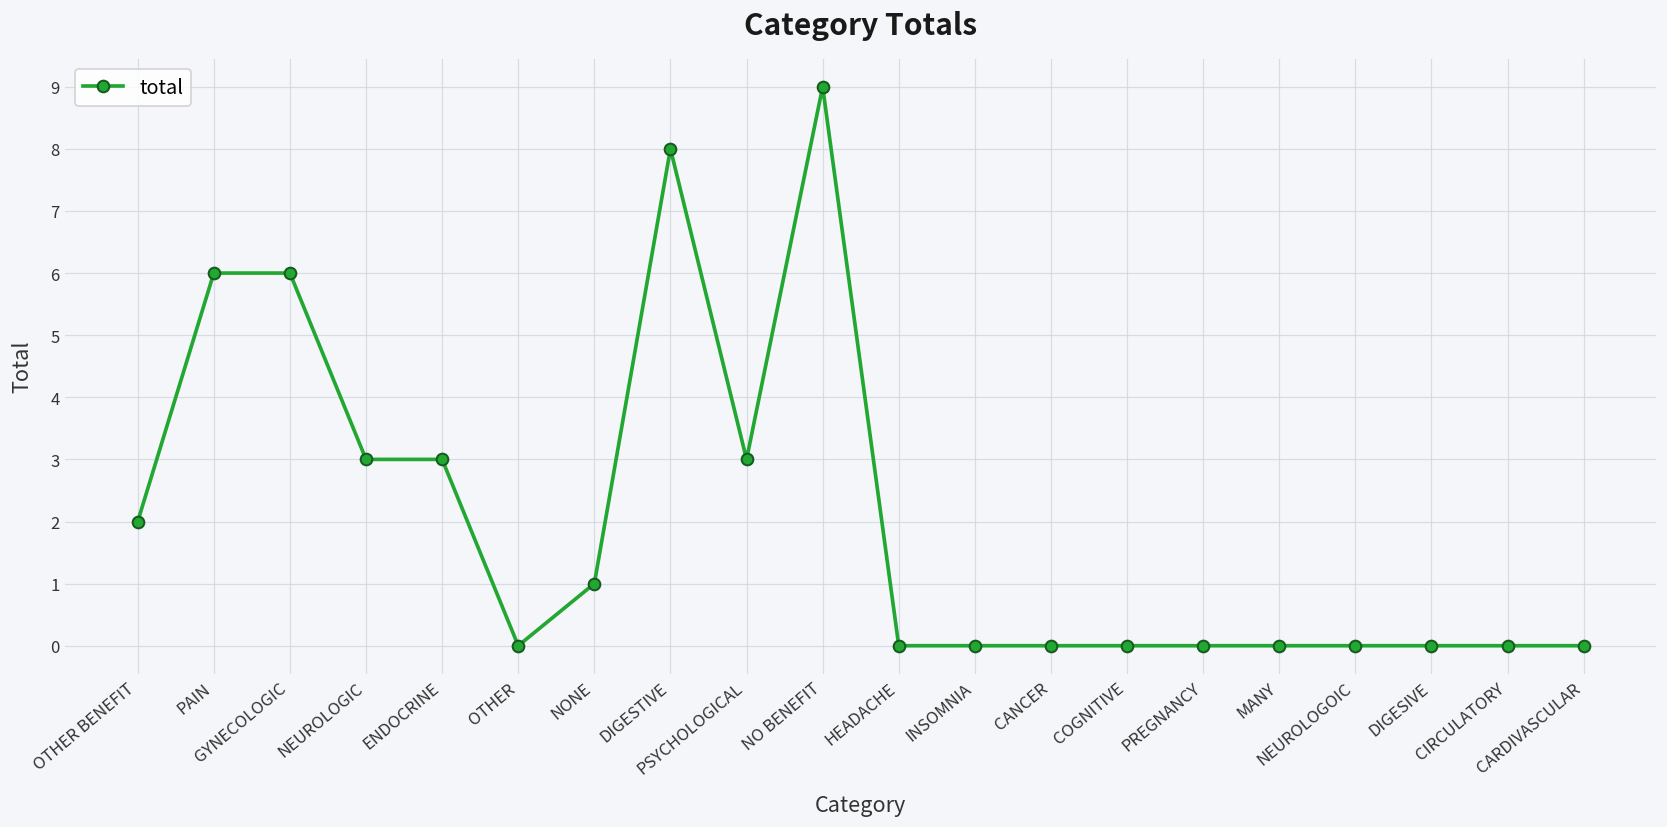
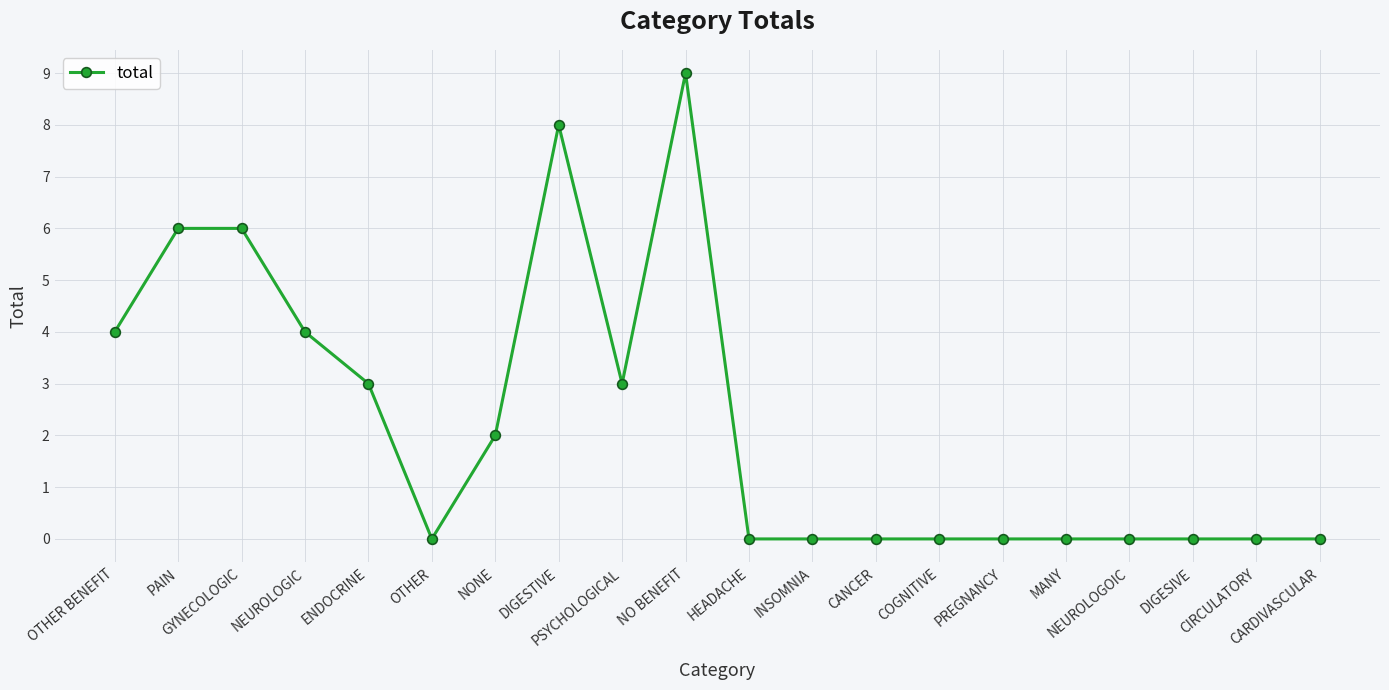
OTHER BENEFIT: 2 -> 4
NEUROLOGIC: 3 -> 4
NONE: 1 -> 2
